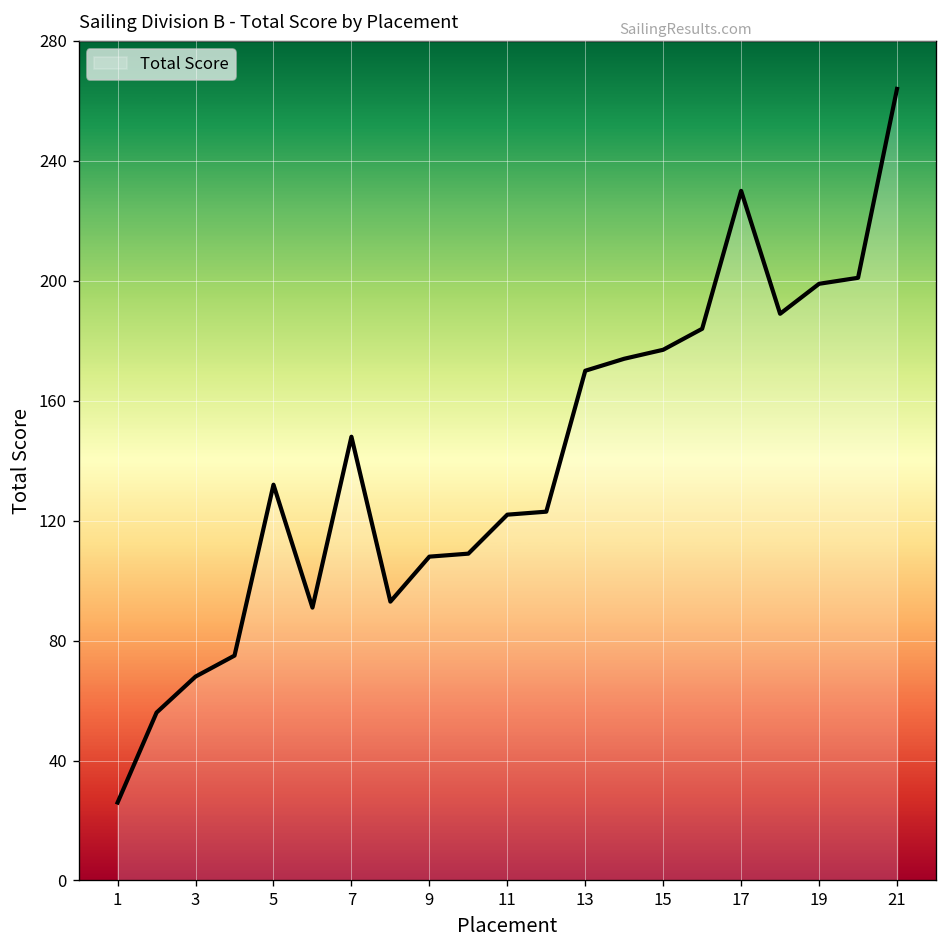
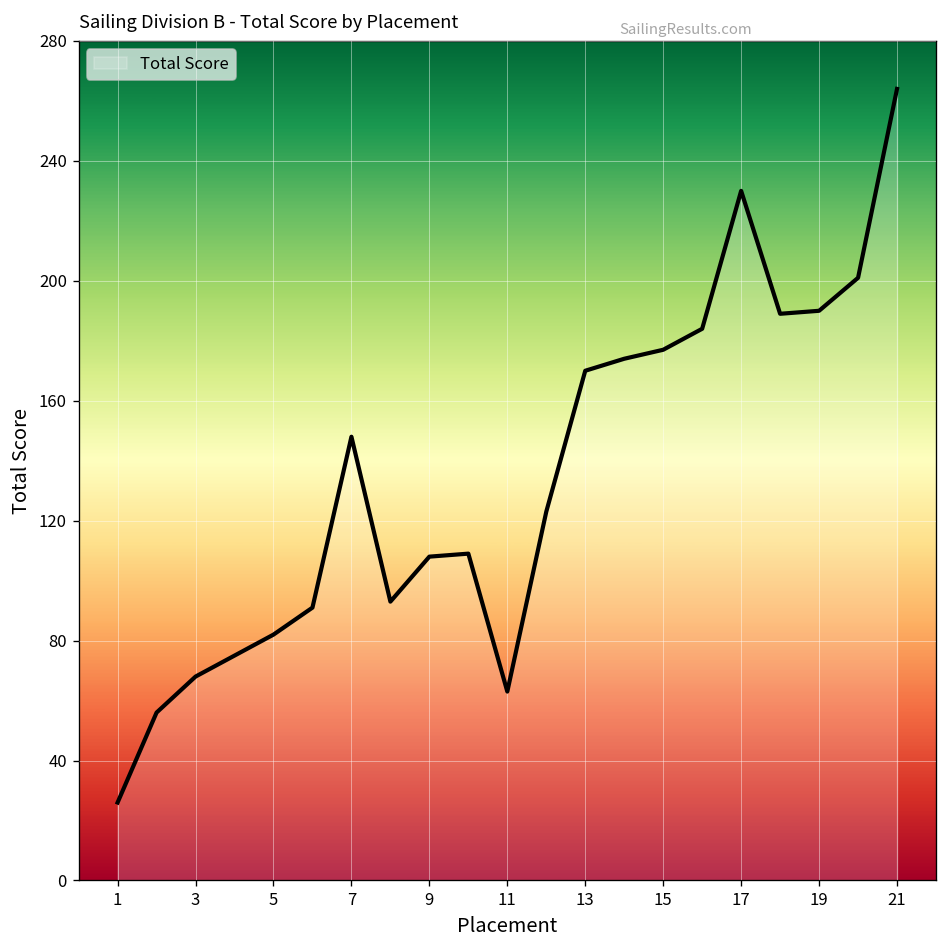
5: 132 -> 82
11: 122 -> 63
19: 199 -> 190
